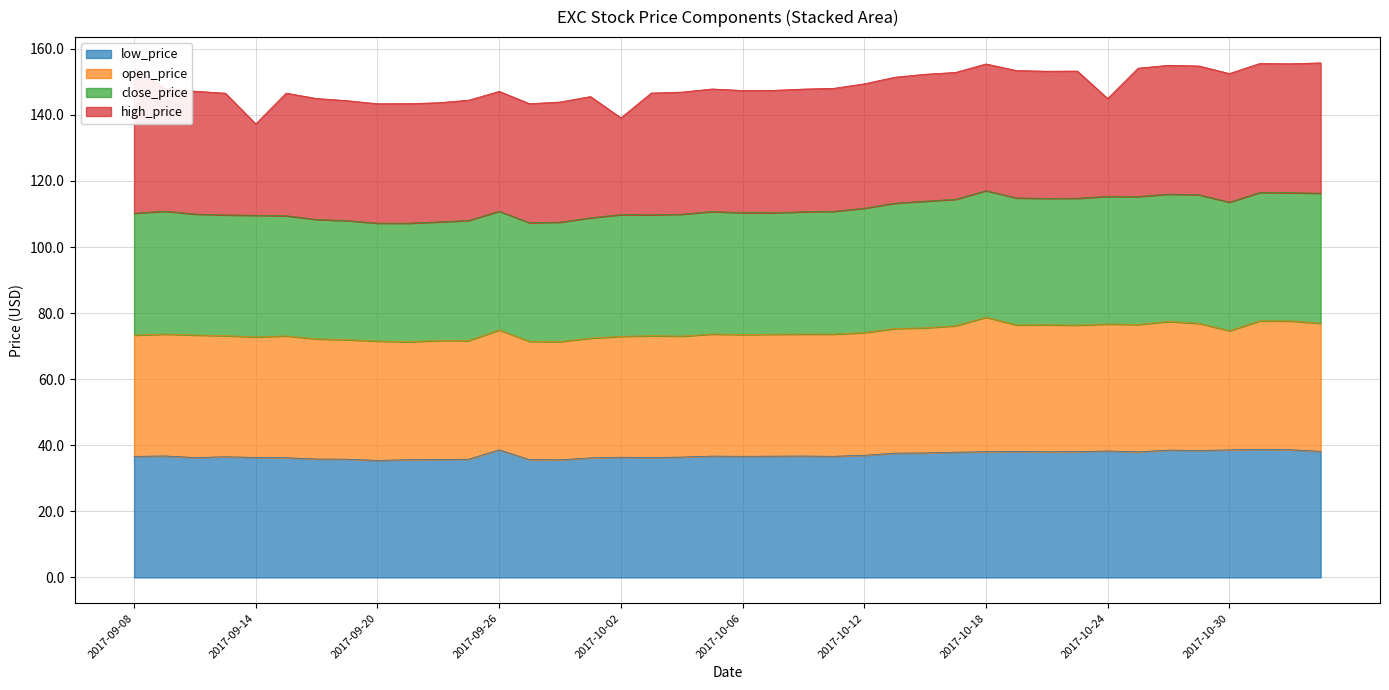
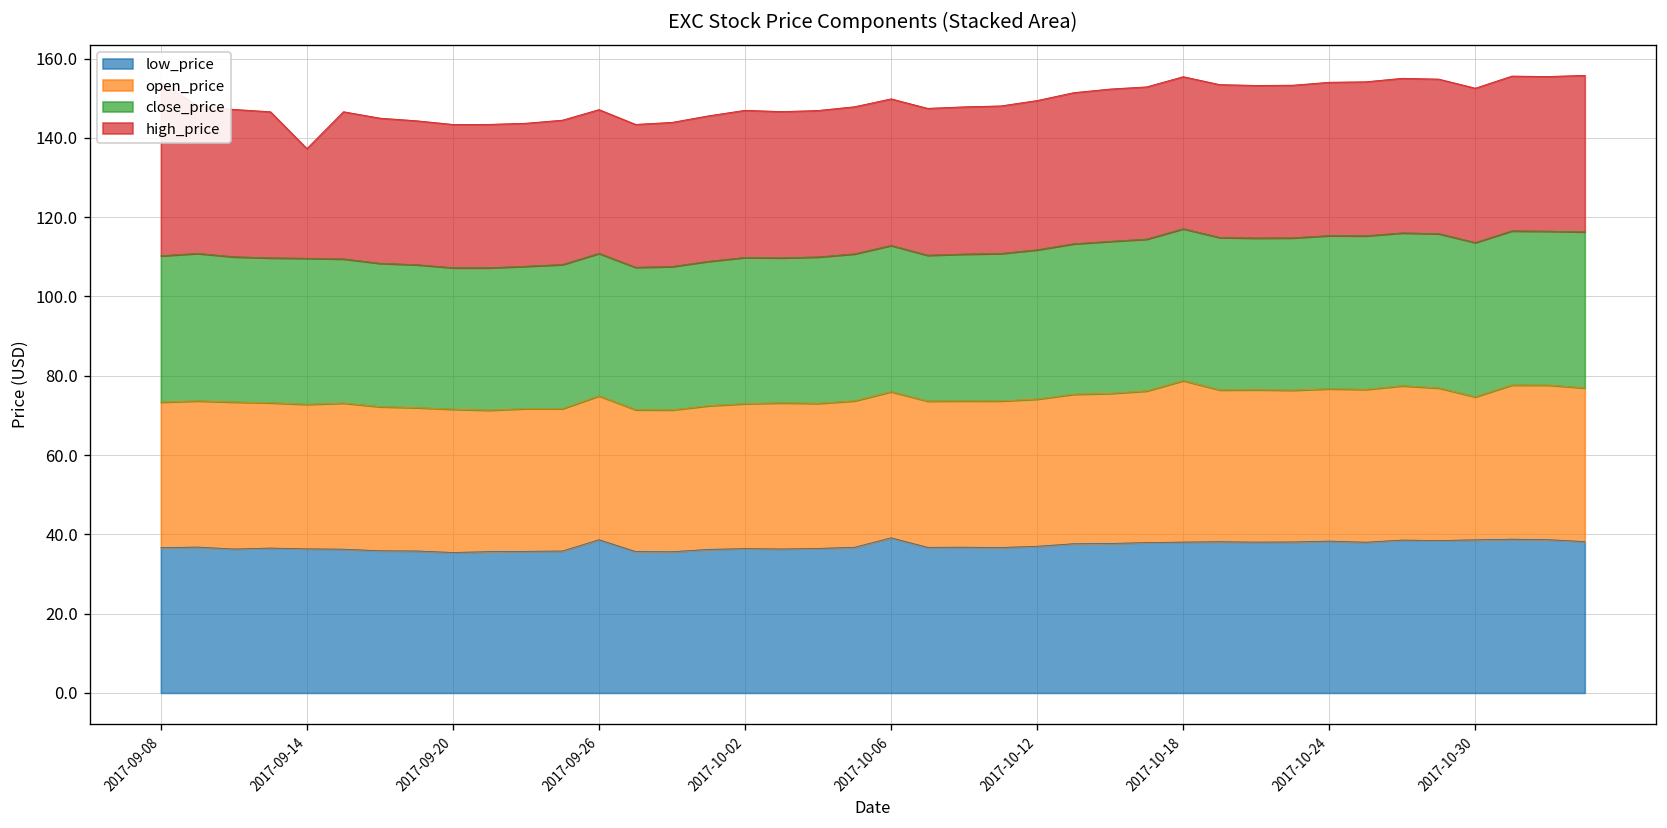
high_price, 2017-10-02: 29 -> 37
low_price, 2017-10-06: 37 -> 39
high_price, 2017-10-24: 30 -> 39
